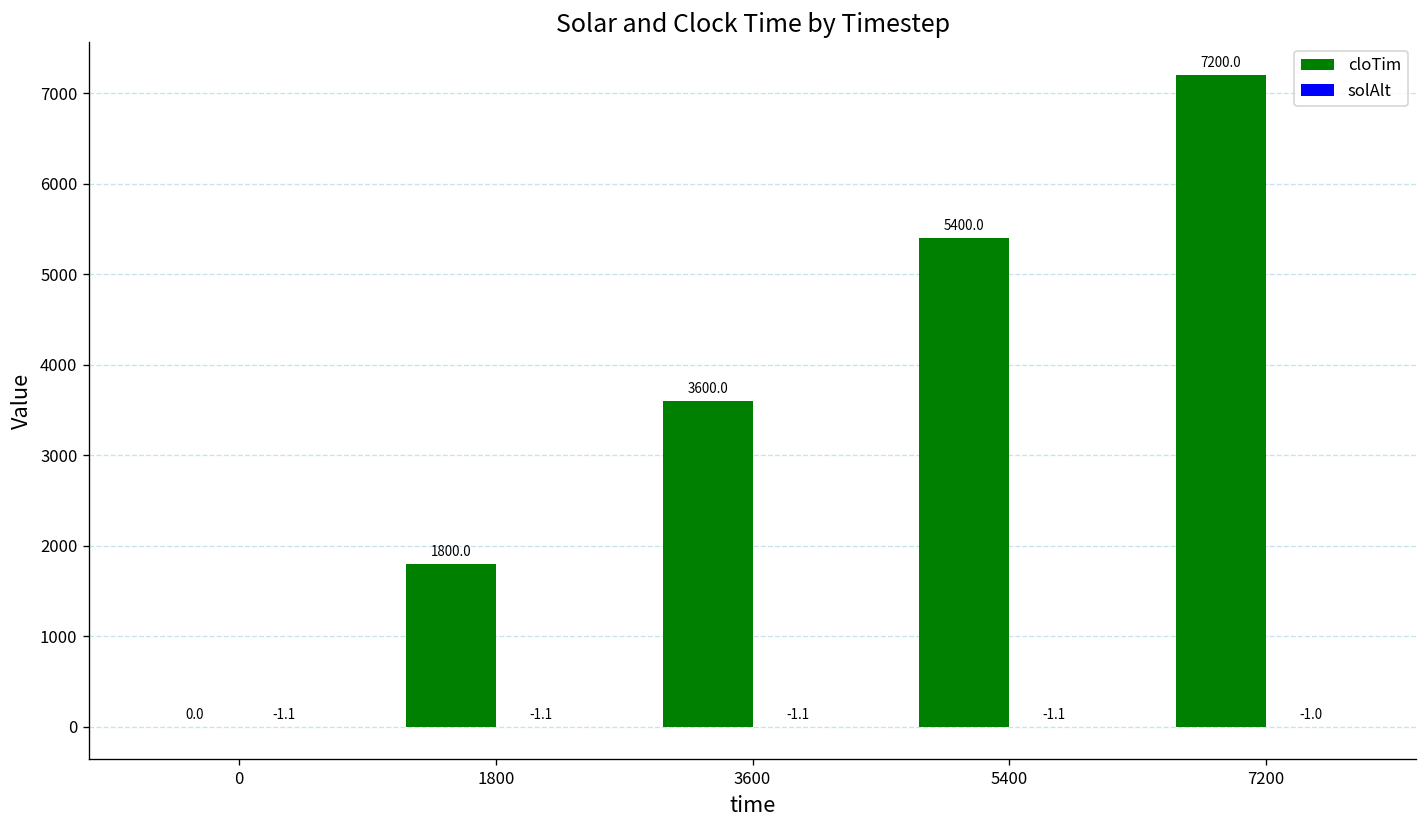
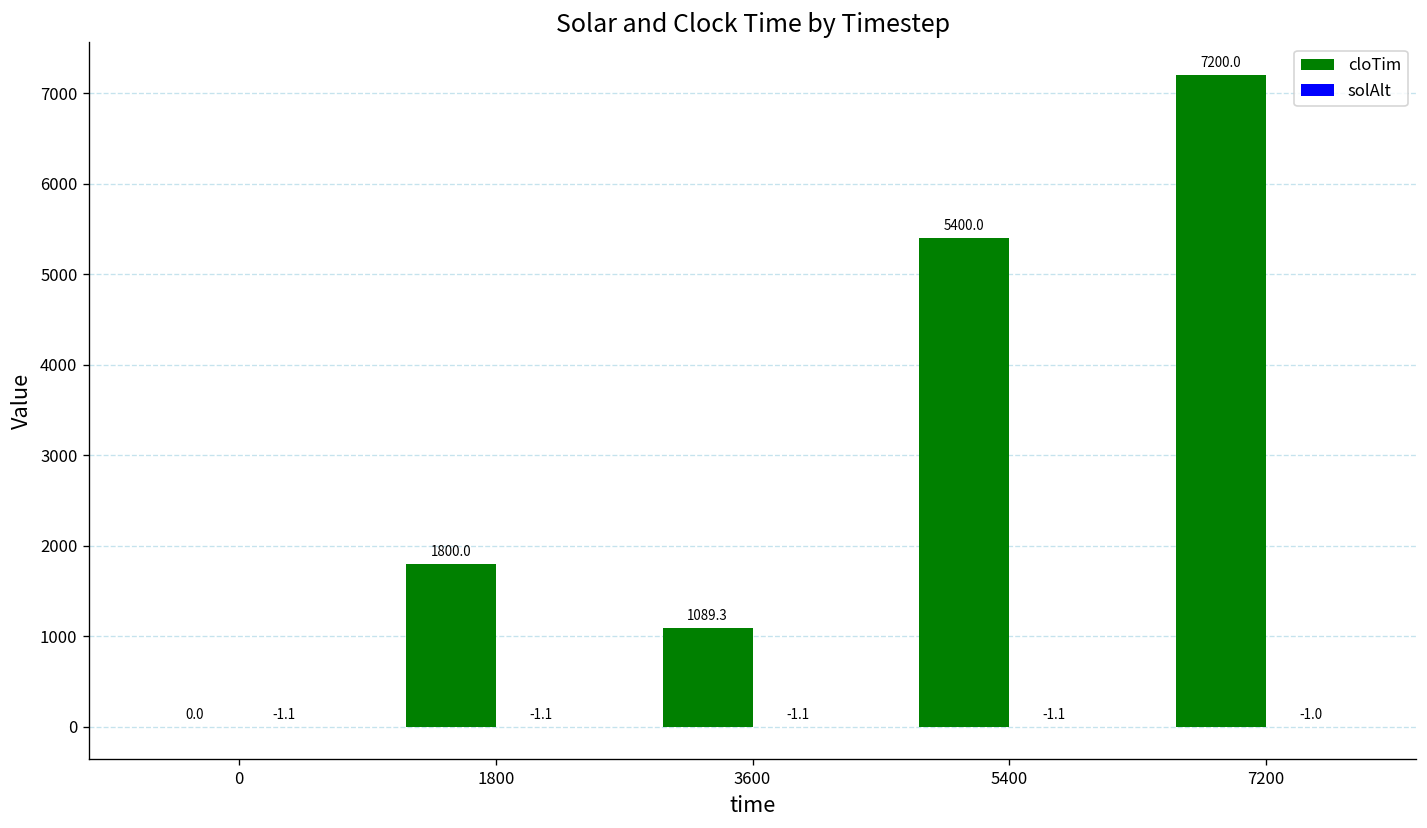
cloTim, 3600: 3600.0 -> 1089.3
